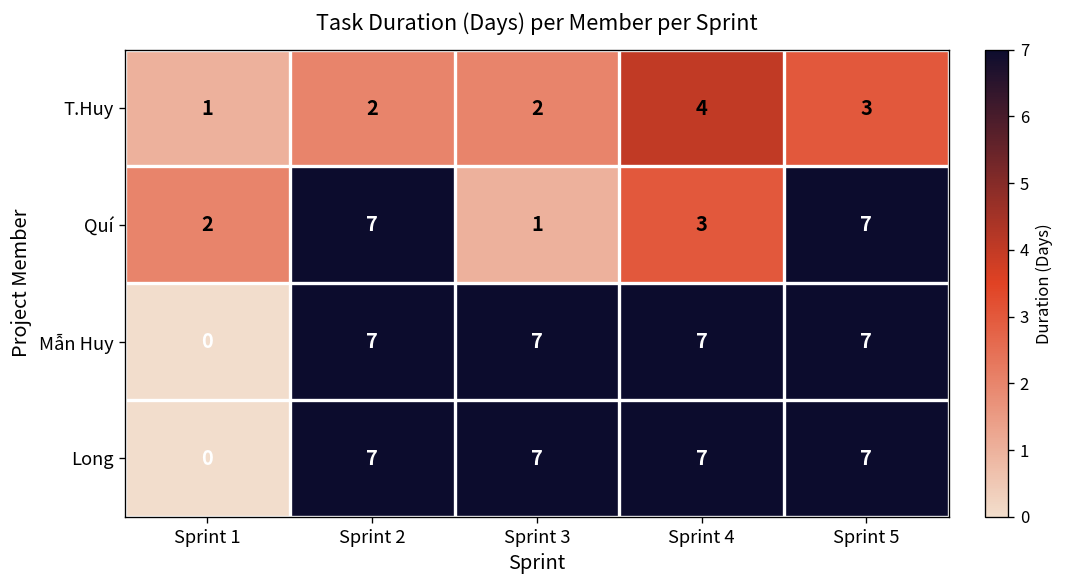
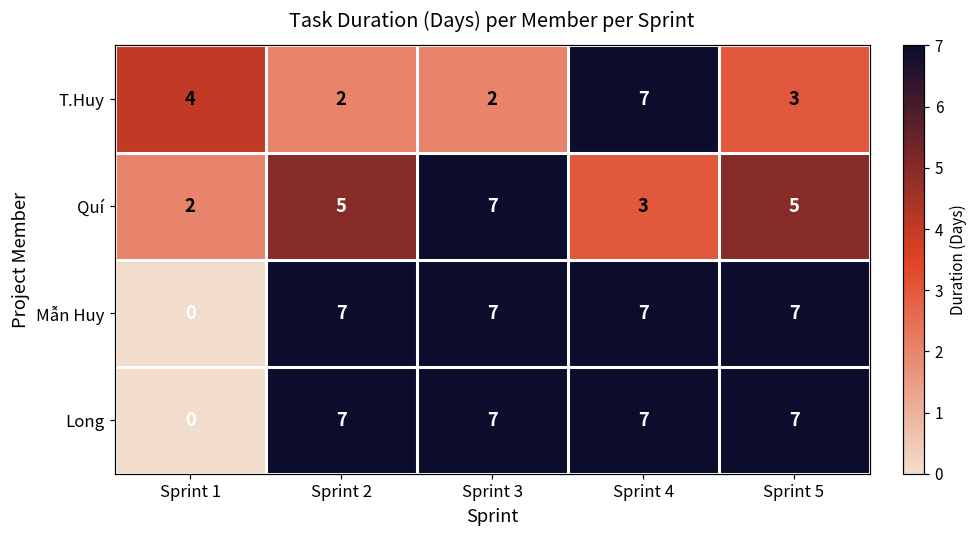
T.Huy, Sprint 1: 1 -> 4
T.Huy, Sprint 4: 4 -> 7
Quí, Sprint 2: 7 -> 5
Quí, Sprint 3: 1 -> 7
Quí, Sprint 5: 7 -> 5
